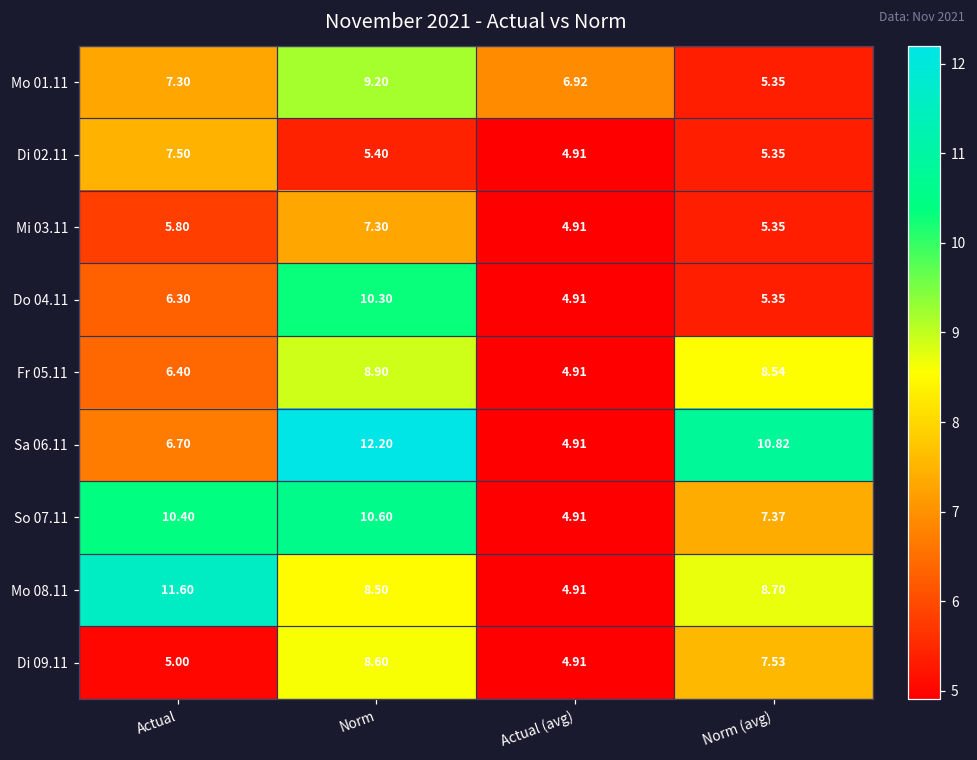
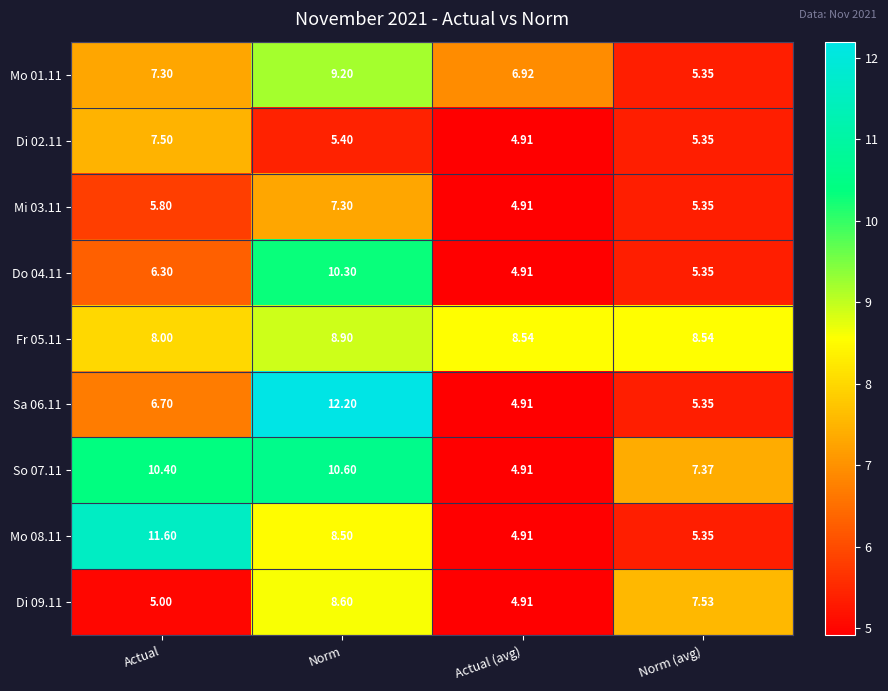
Fr 05.11, Actual: 6.40 -> 8.00
Fr 05.11, Actual (avg): 4.91 -> 8.54
Sa 06.11, Norm (avg): 10.82 -> 5.35
Mo 08.11, Norm (avg): 8.70 -> 5.35
